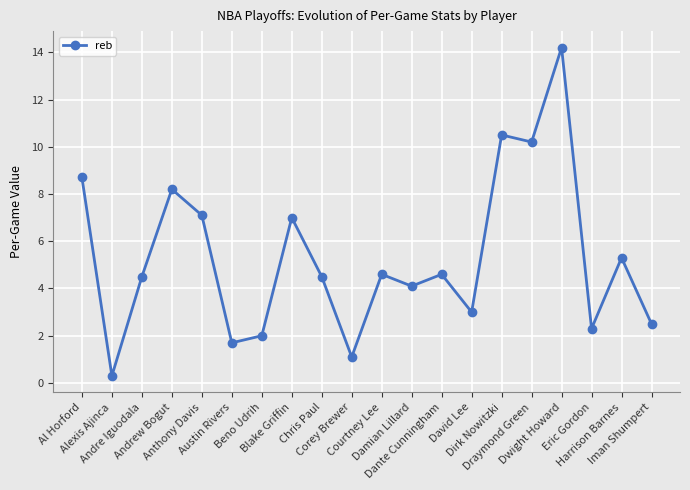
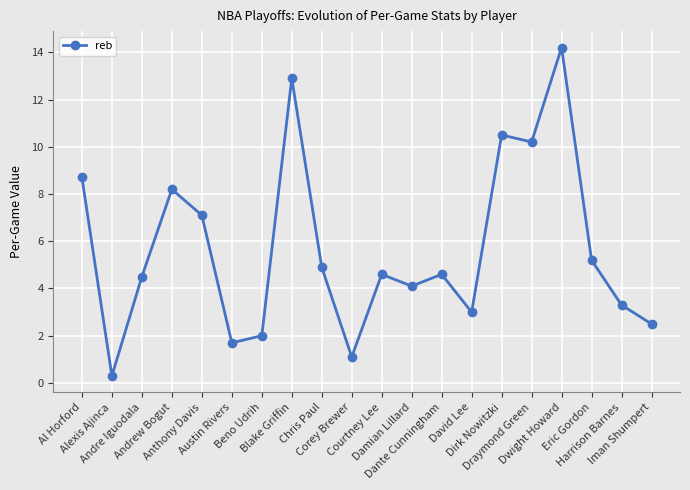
Blake Griffin: 7.0 -> 12.9
Chris Paul: 4.5 -> 4.9
Eric Gordon: 2.3 -> 5.2
Harrison Barnes: 5.3 -> 3.3
